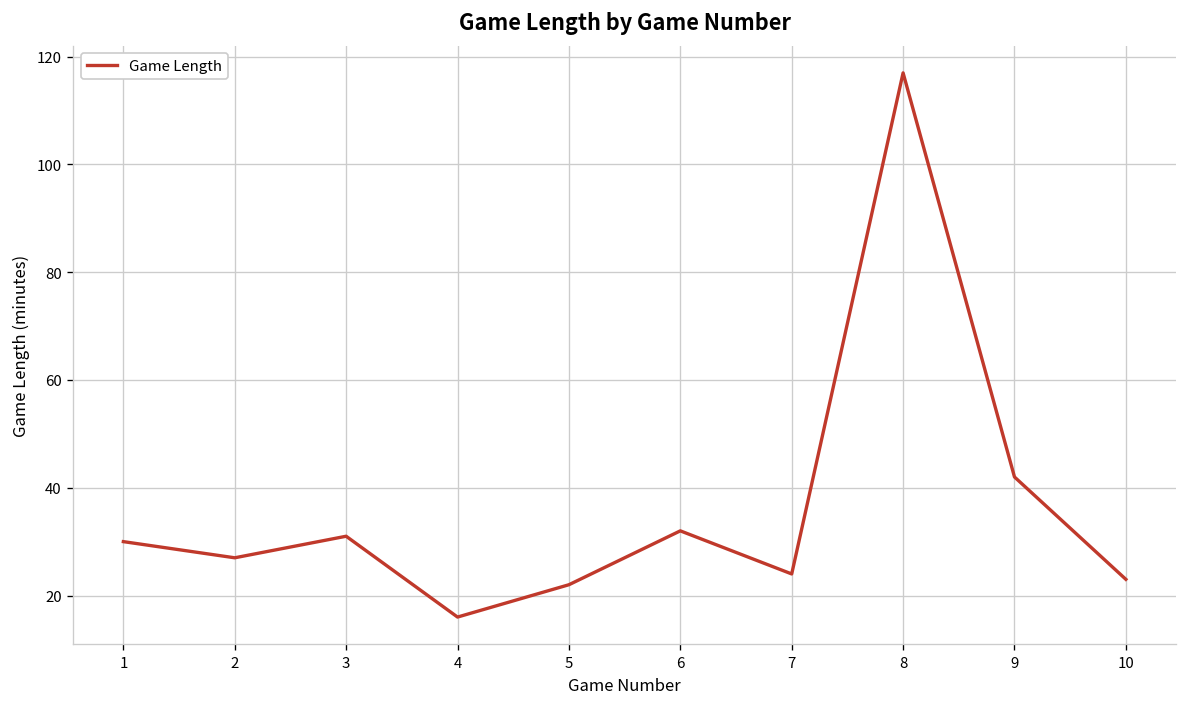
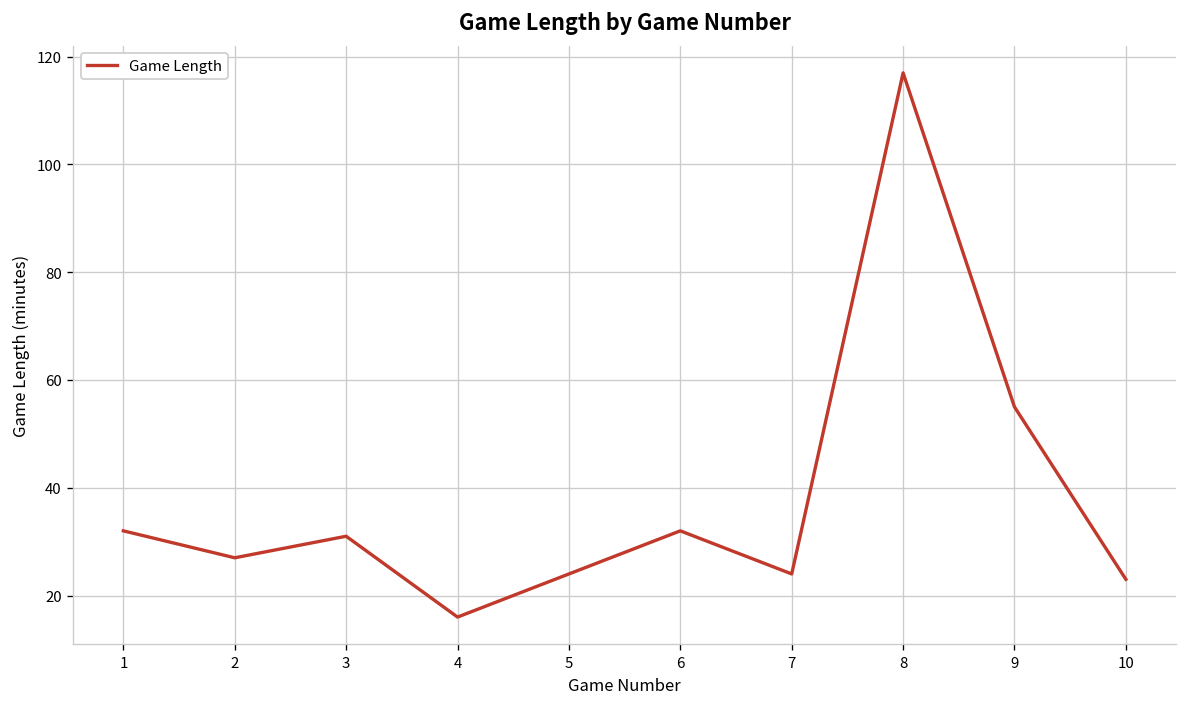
1: 30 -> 32
5: 22 -> 24
9: 42 -> 55
